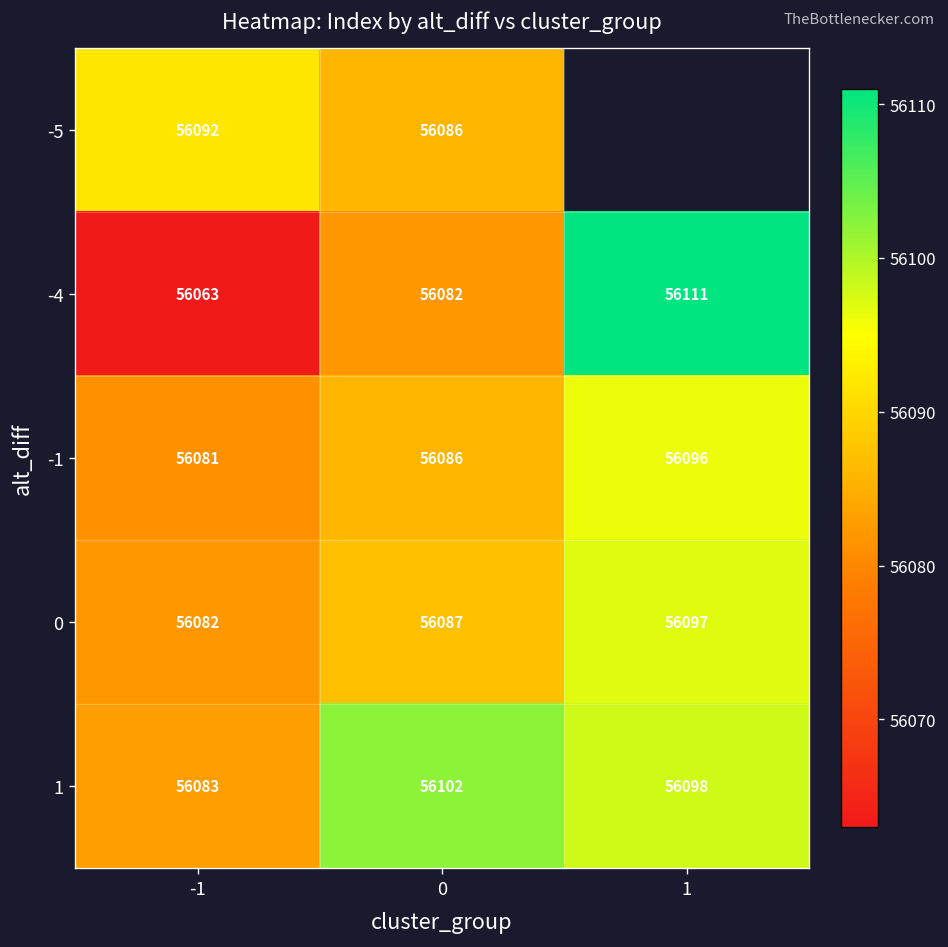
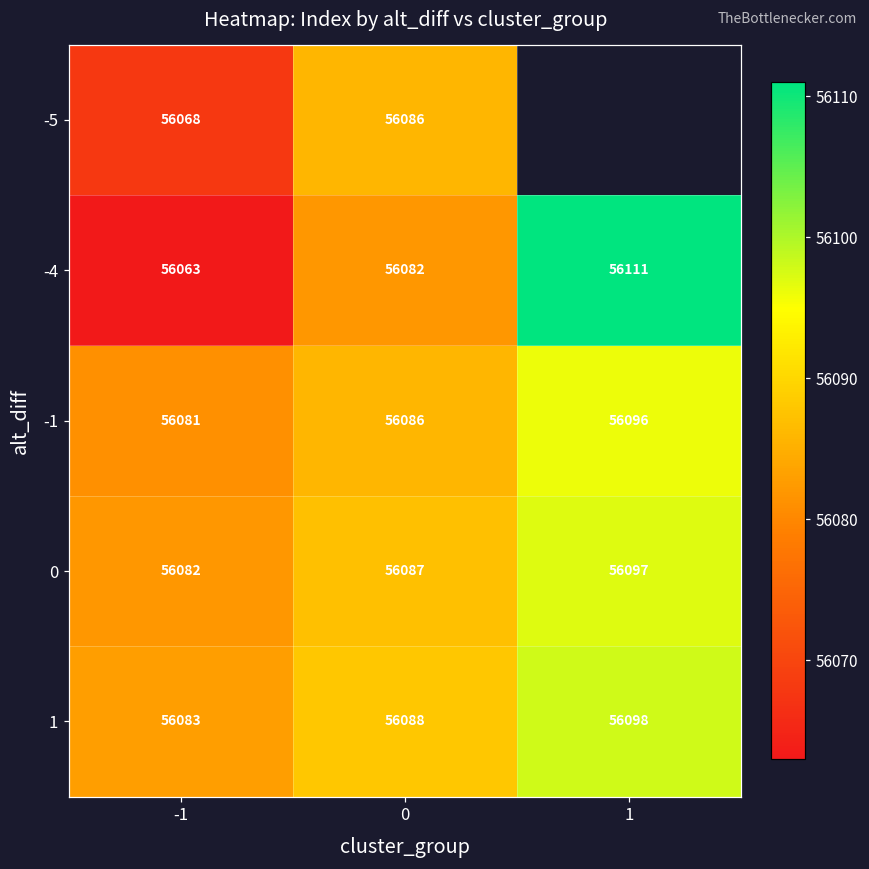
-5, -1: 56092 -> 56068
1, 0: 56102 -> 56088
